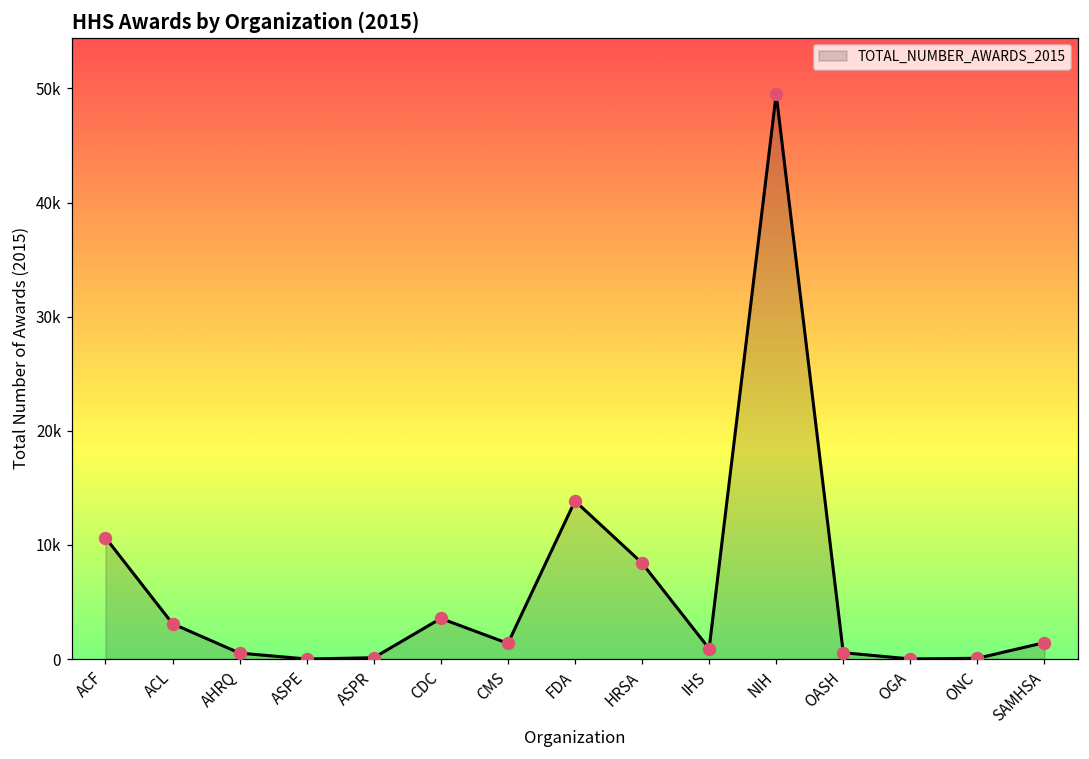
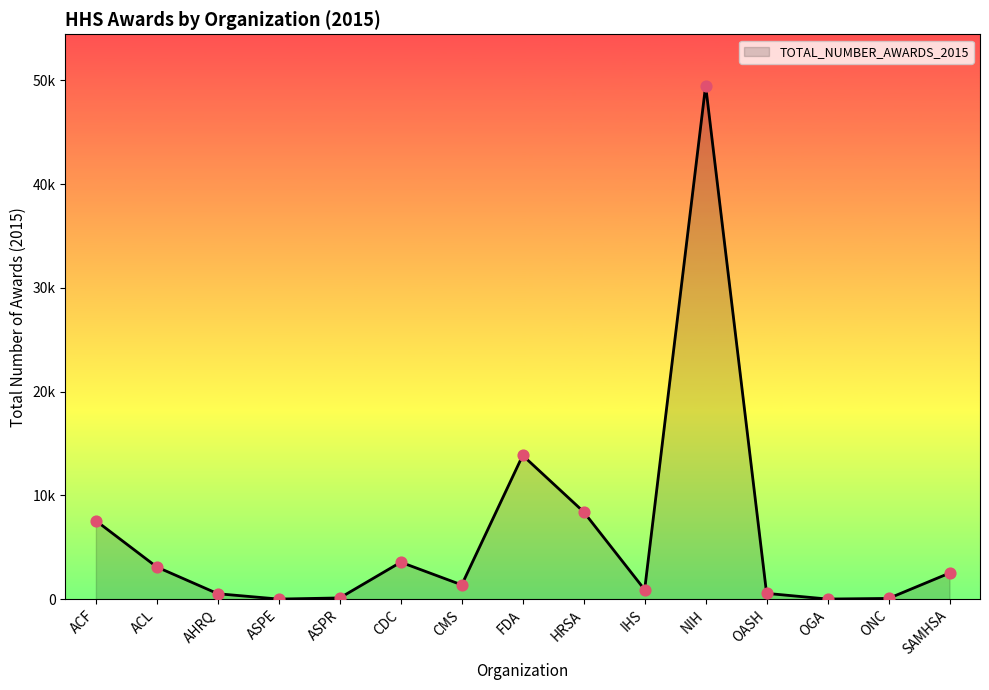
ACF: 10600 -> 7600
SAMHSA: 1400 -> 2500
